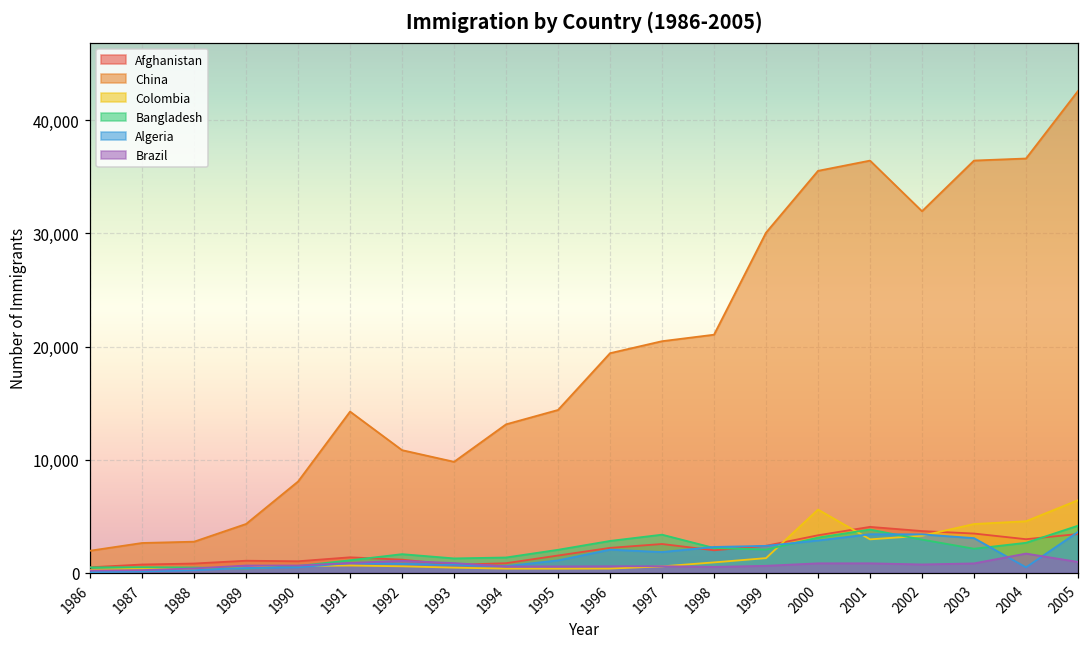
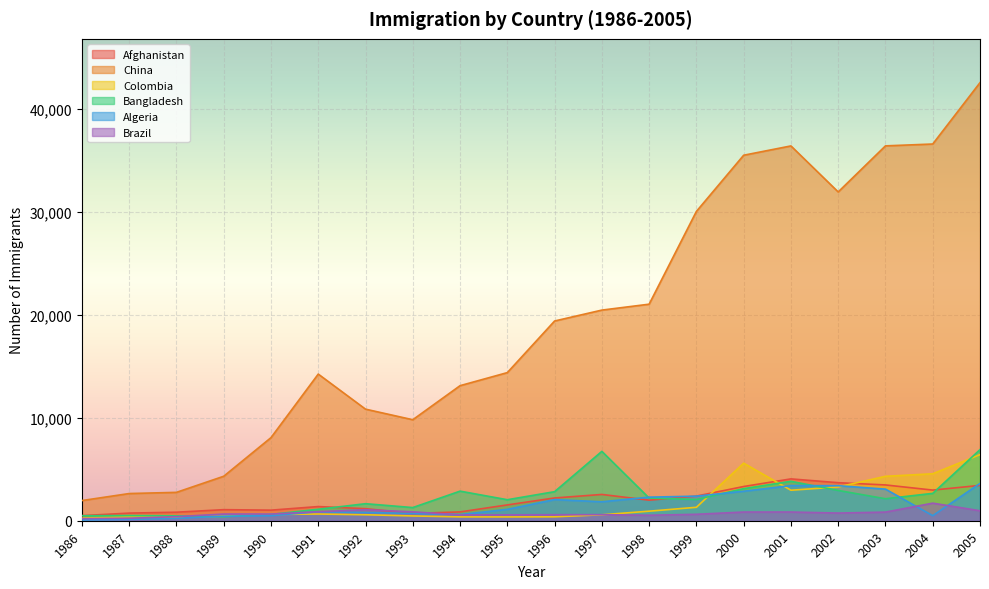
Bangladesh, 1994: 1,400 -> 2,900
Bangladesh, 1997: 3,400 -> 6,700
Bangladesh, 2005: 4,200 -> 6,900
